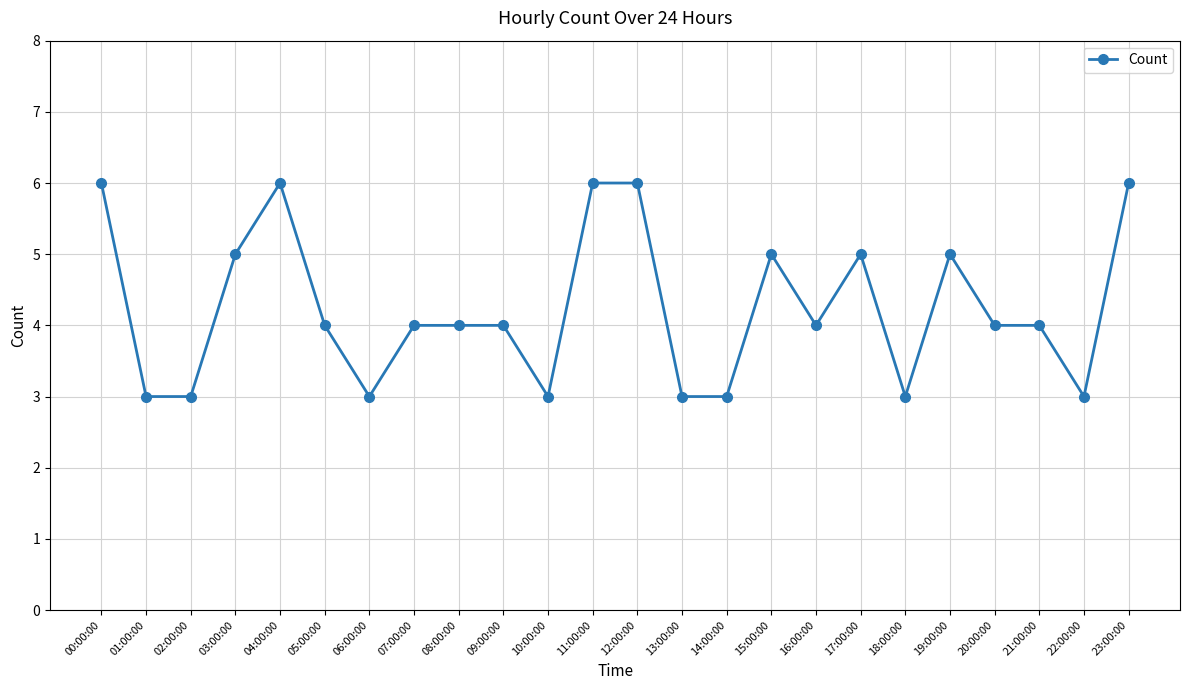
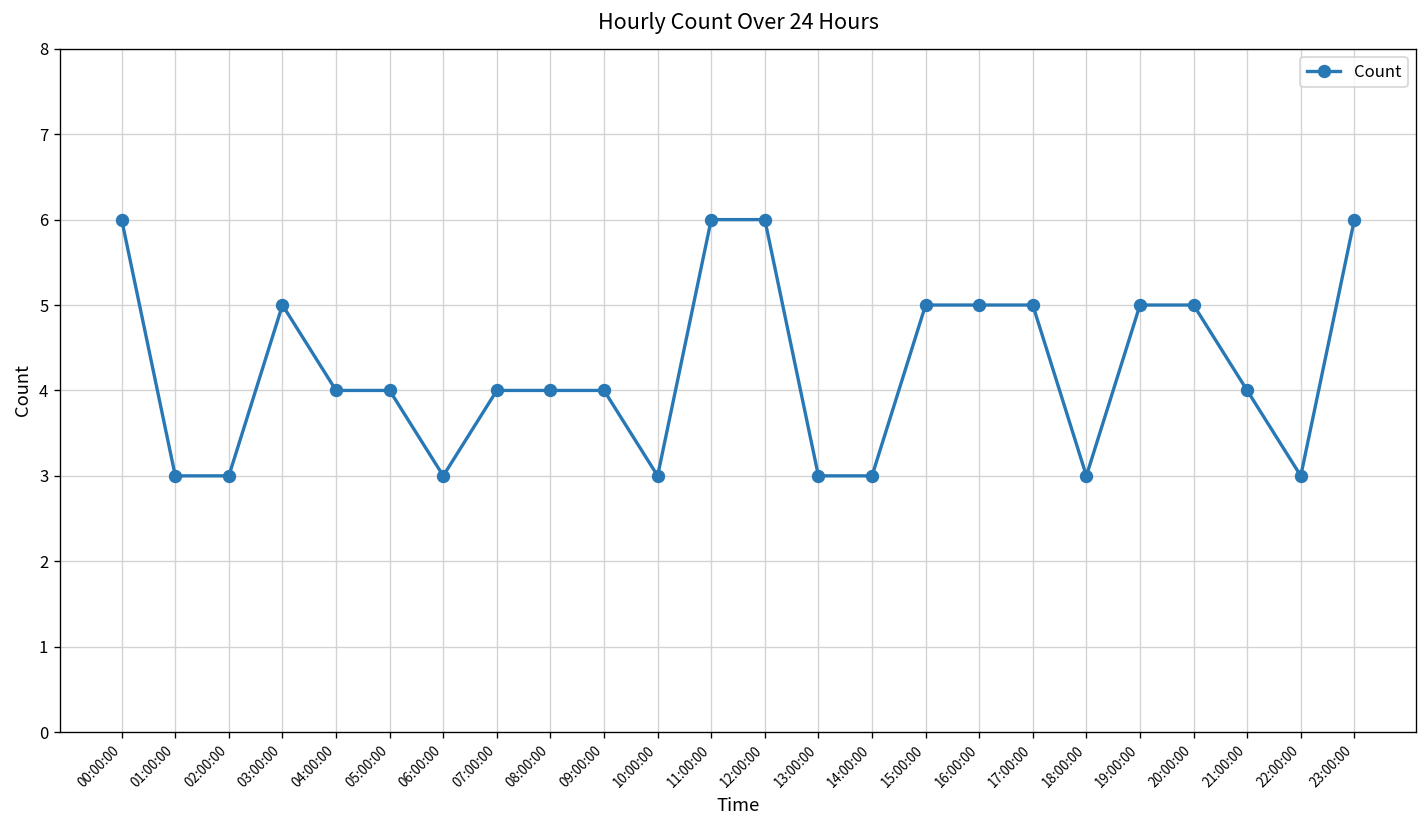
04:00:00: 6 -> 4
16:00:00: 4 -> 5
20:00:00: 4 -> 5
